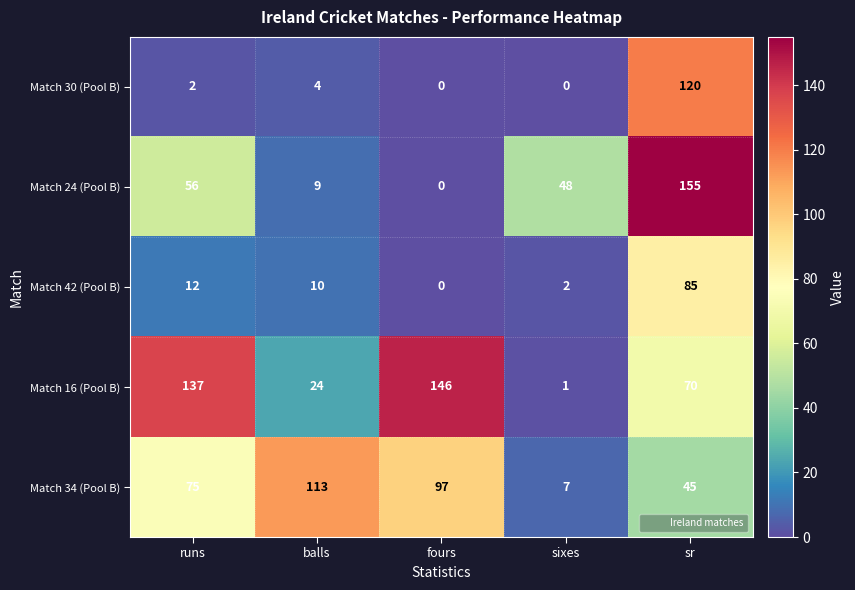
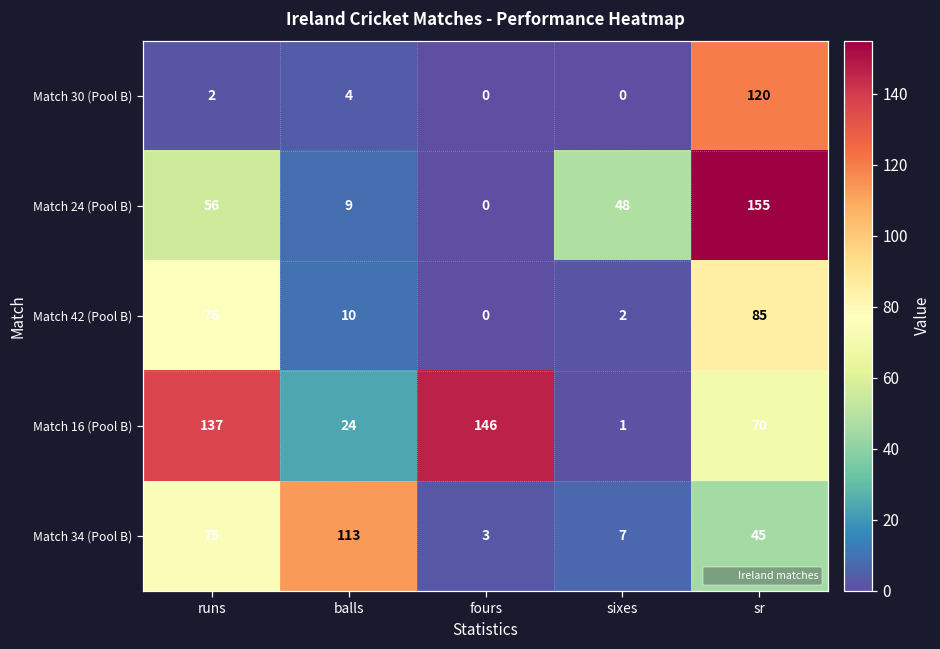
Match 42 (Pool B), runs: 12 -> 76
Match 34 (Pool B), fours: 97 -> 3
